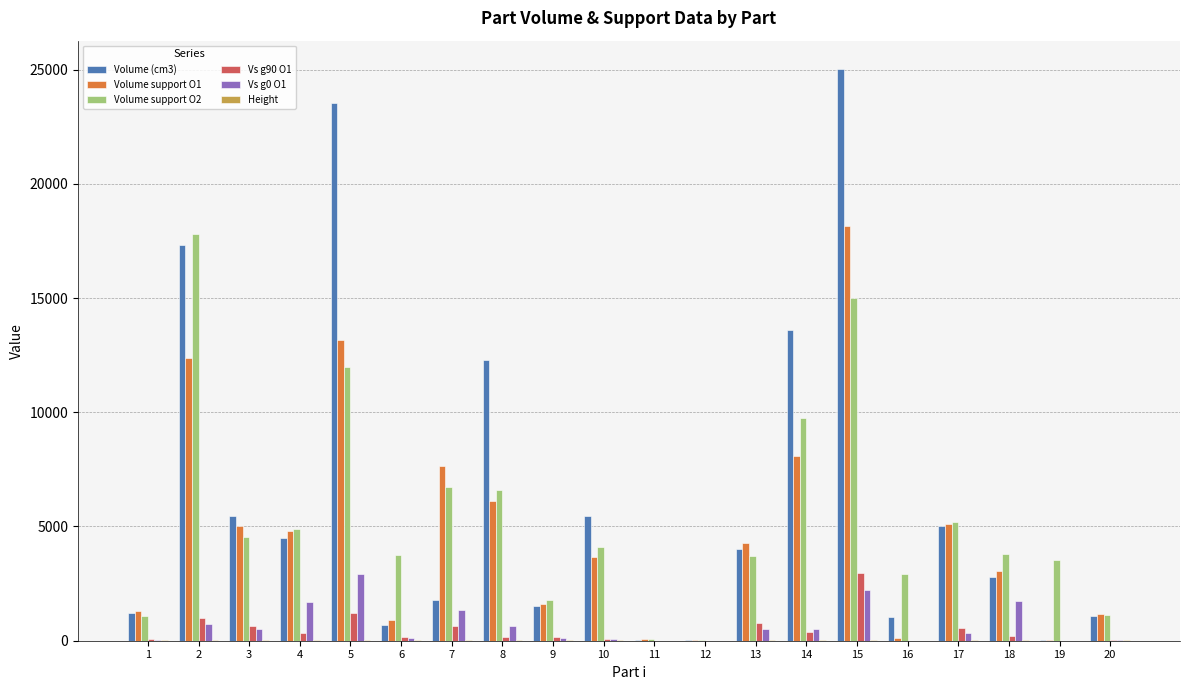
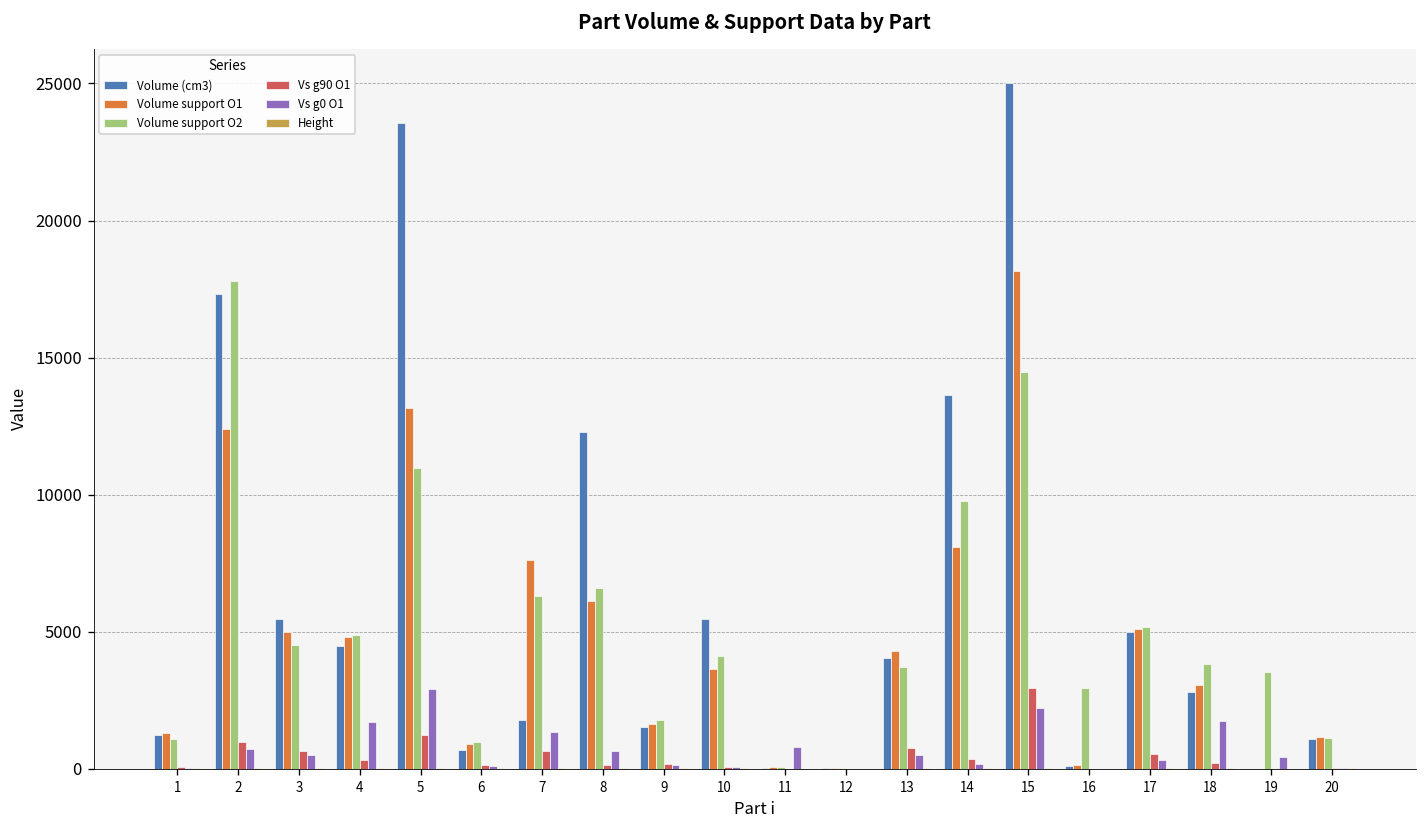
Volume support O2, 5: 12000 -> 11000
Volume support O2, 6: 3800 -> 1000
Volume support O2, 7: 6700 -> 6300
Vs g0 O1, 11: 0 -> 800
Vs g0 O1, 14: 500 -> 200
Volume support O2, 15: 15000 -> 14500
Volume (cm3), 16: 1000 -> 100
Vs g0 O1, 19: 0 -> 400
